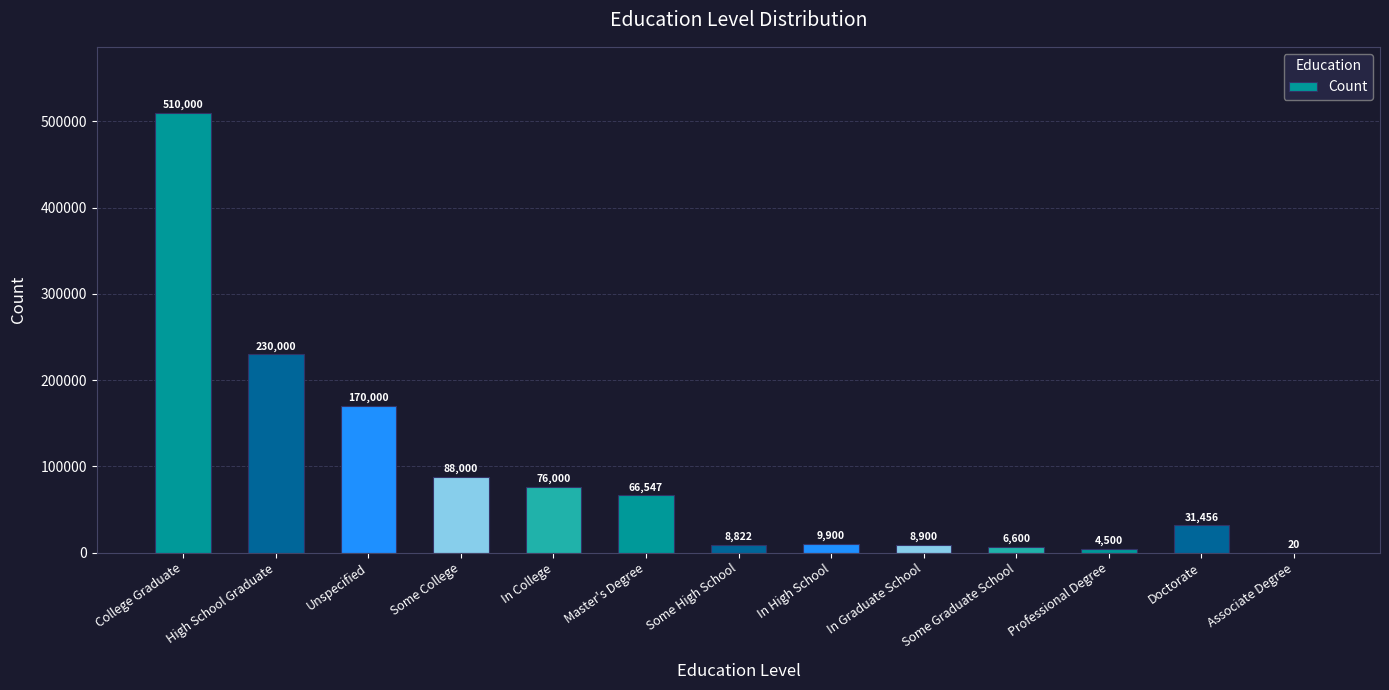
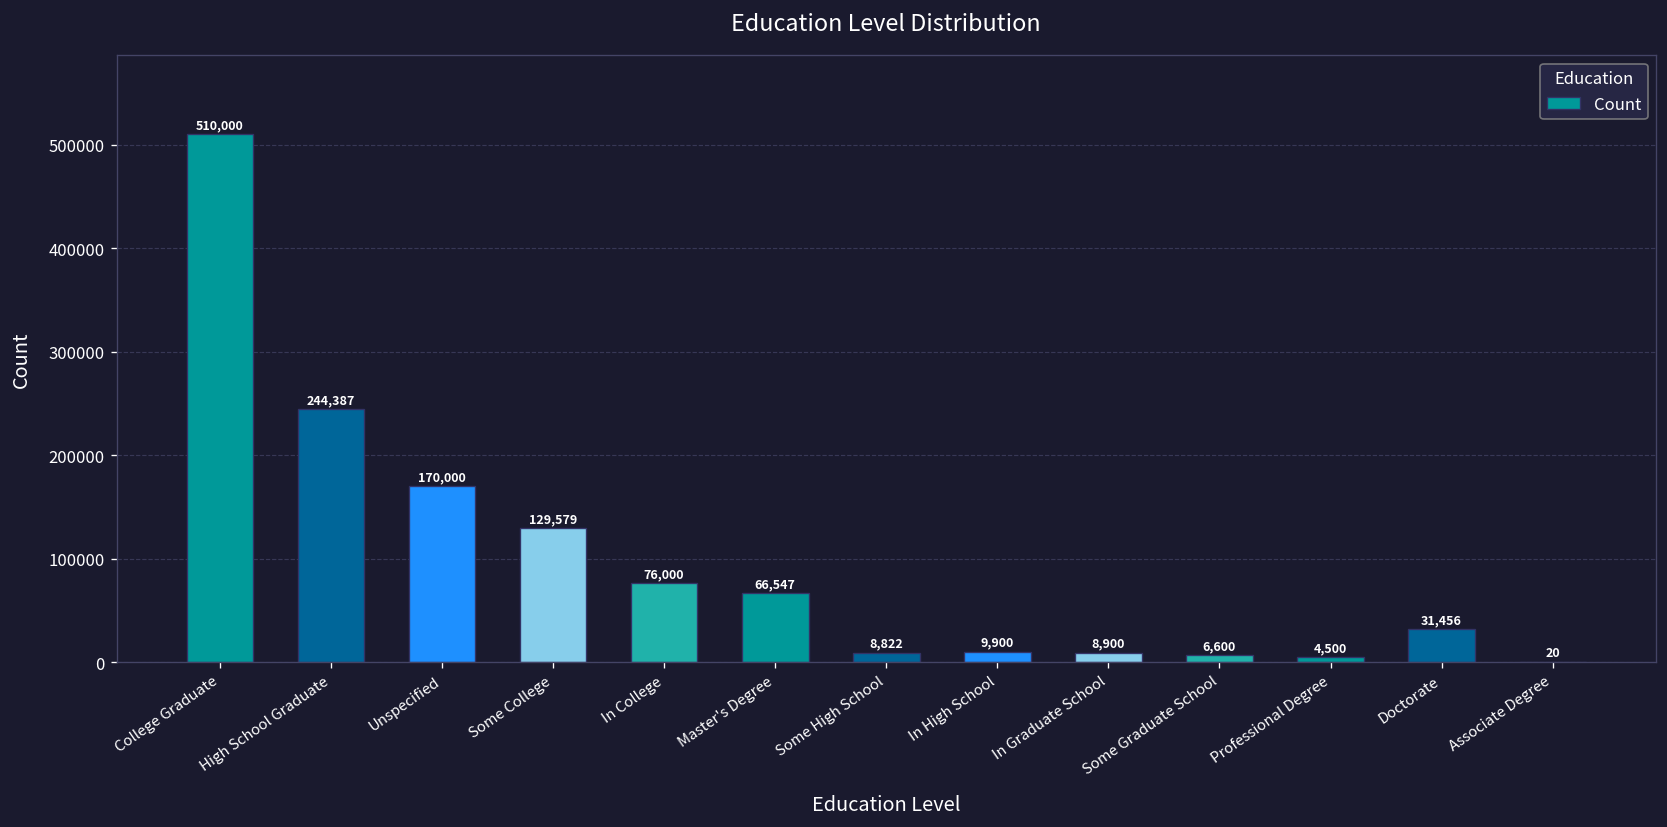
High School Graduate: 230,000 -> 244,387
Some College: 88,000 -> 129,579
